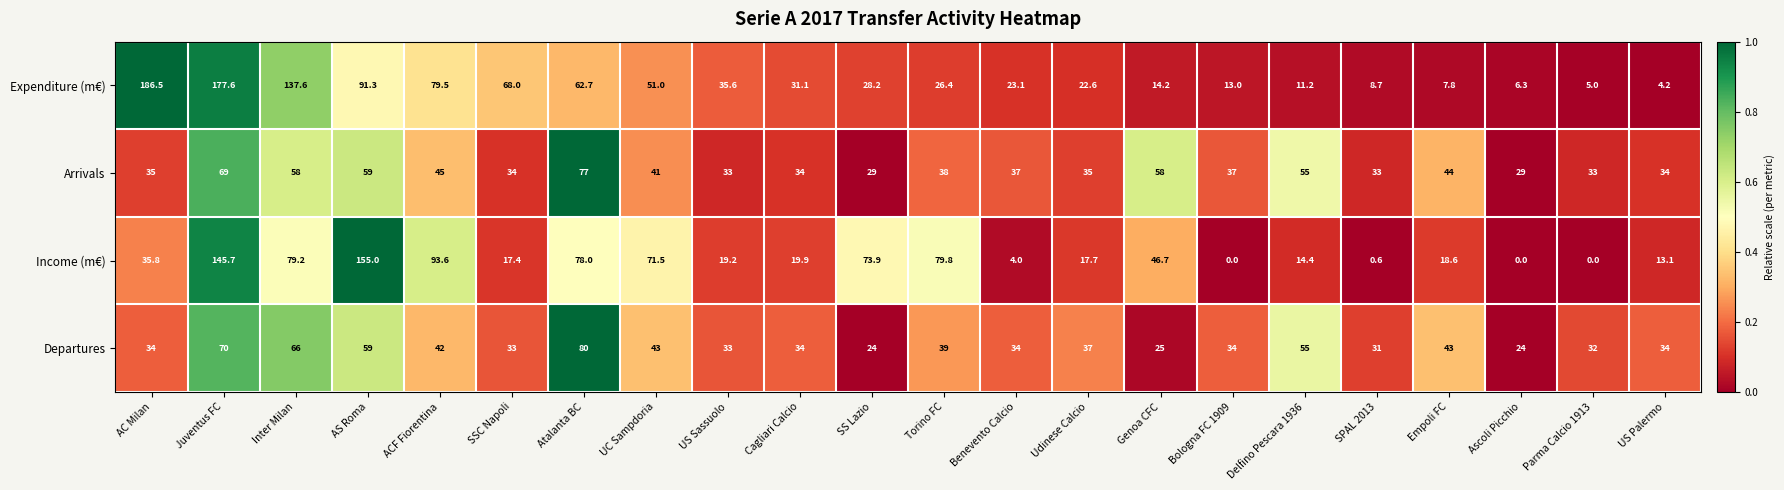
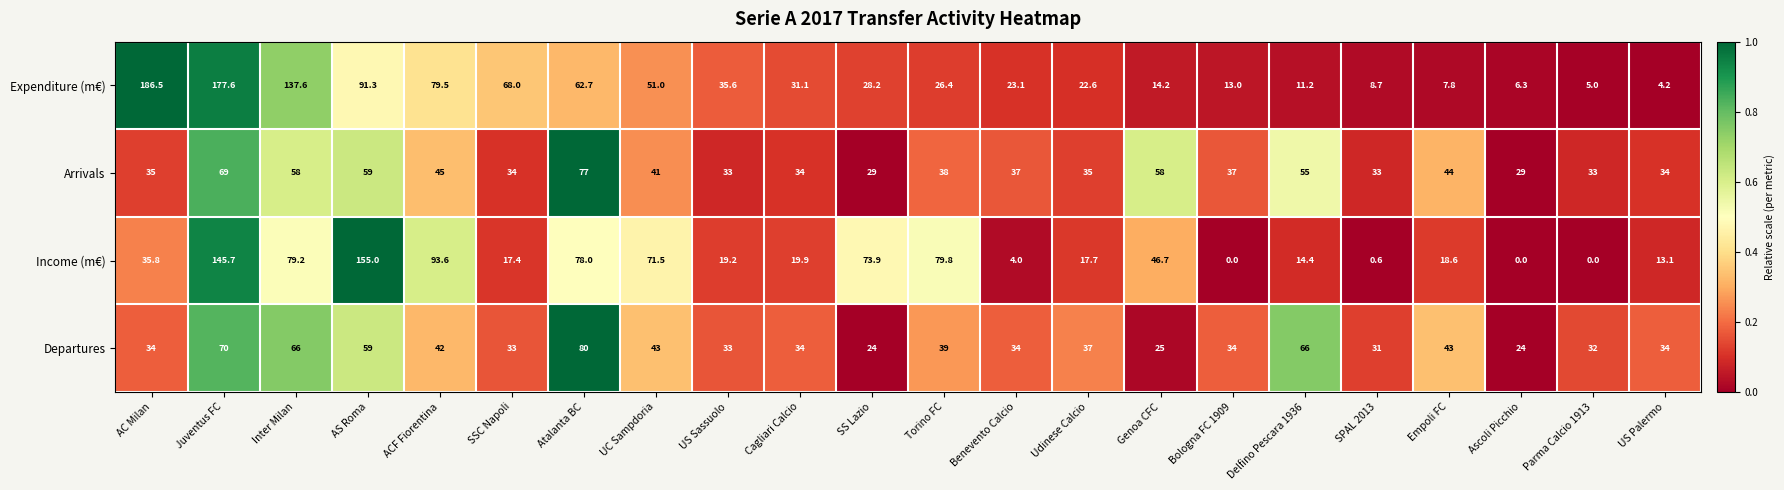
Departures, Delfino Pescara 1936: 55 -> 66
